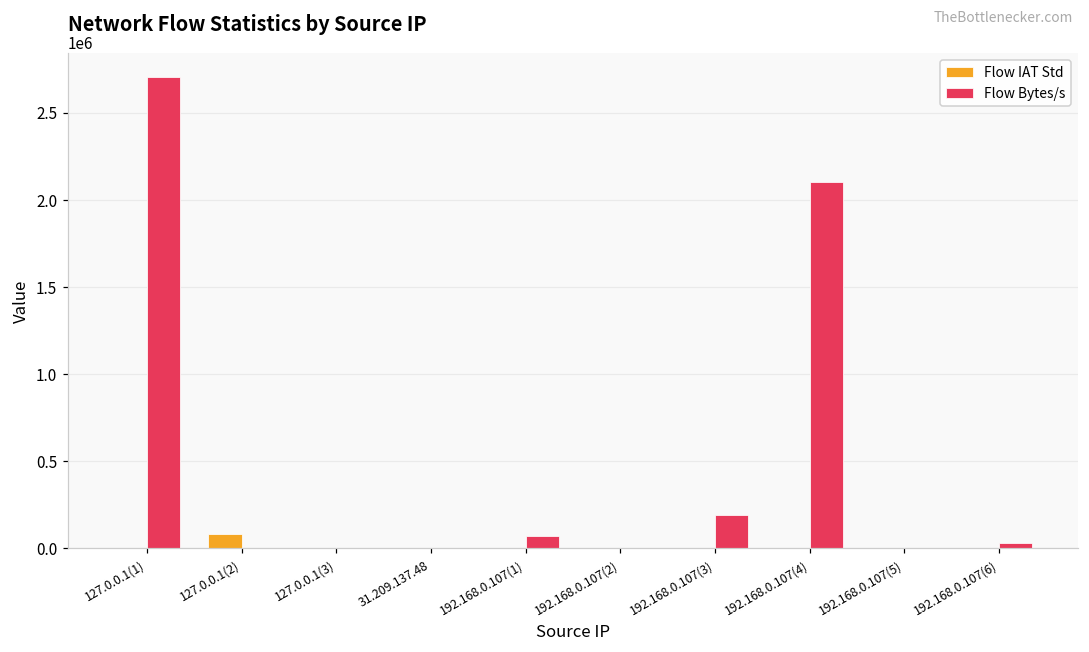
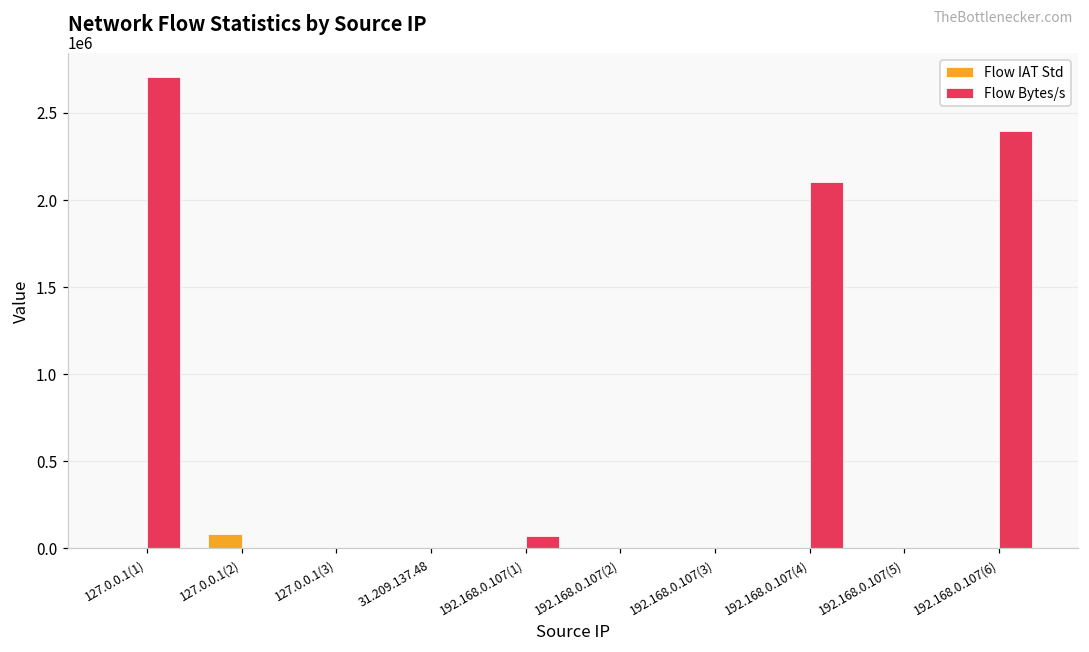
Flow Bytes/s, 192.168.0.107(3): 190000 -> 0
Flow Bytes/s, 192.168.0.107(6): 30000 -> 2390000
